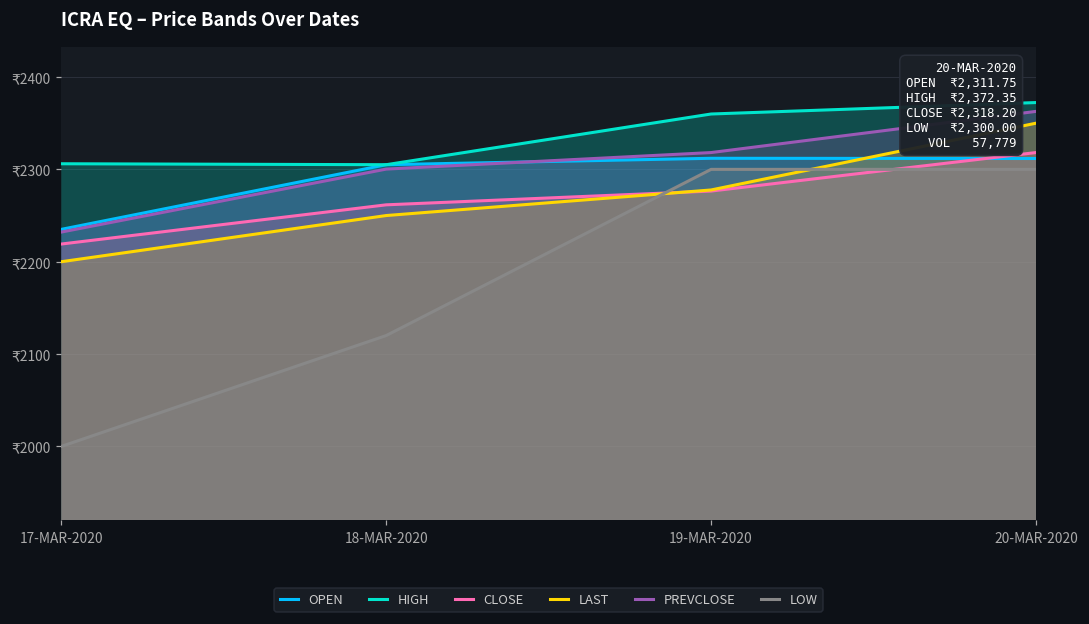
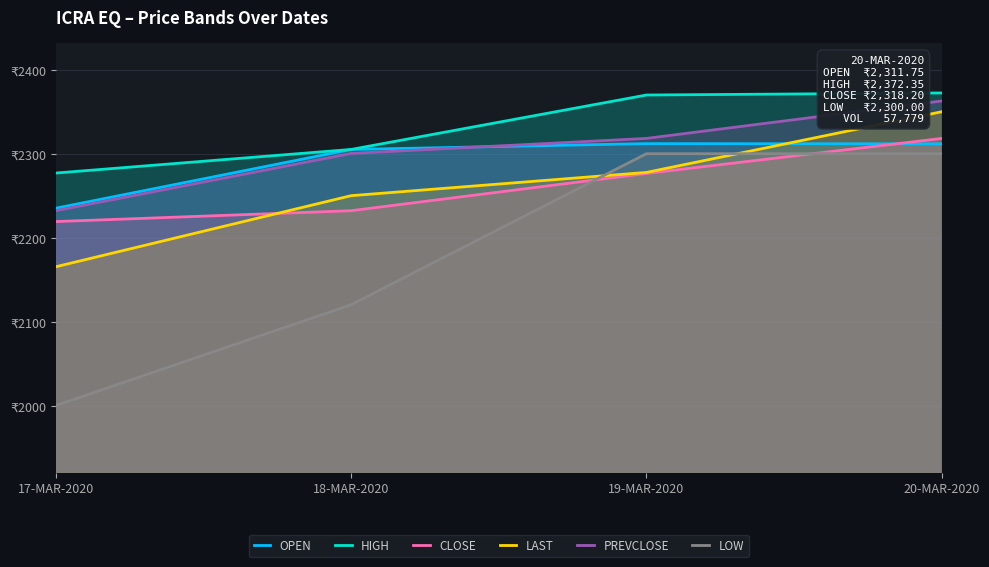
HIGH, 17-MAR-2020: ₹2310 -> ₹2280
LAST, 17-MAR-2020: ₹2200 -> ₹2170
CLOSE, 18-MAR-2020: ₹2260 -> ₹2230
HIGH, 19-MAR-2020: ₹2360 -> ₹2370
